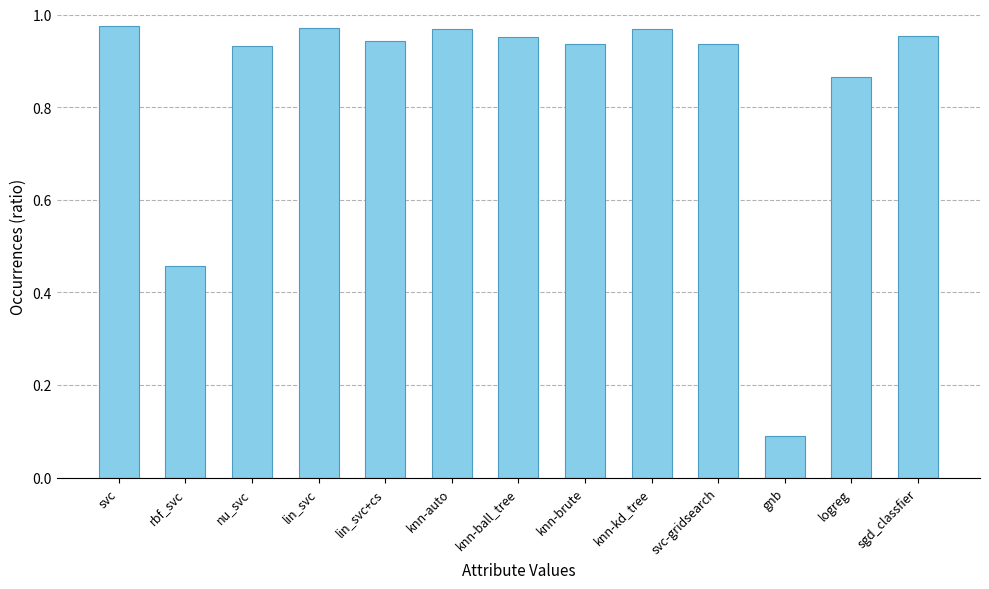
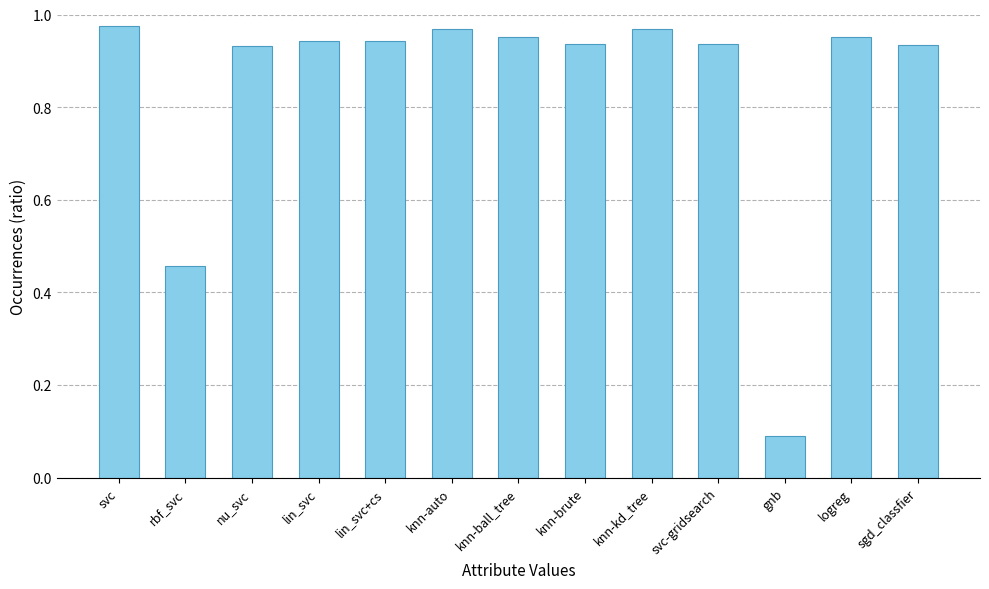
lin_svc: 0.97 -> 0.94
logreg: 0.86 -> 0.95
sgd_classfier: 0.95 -> 0.93
